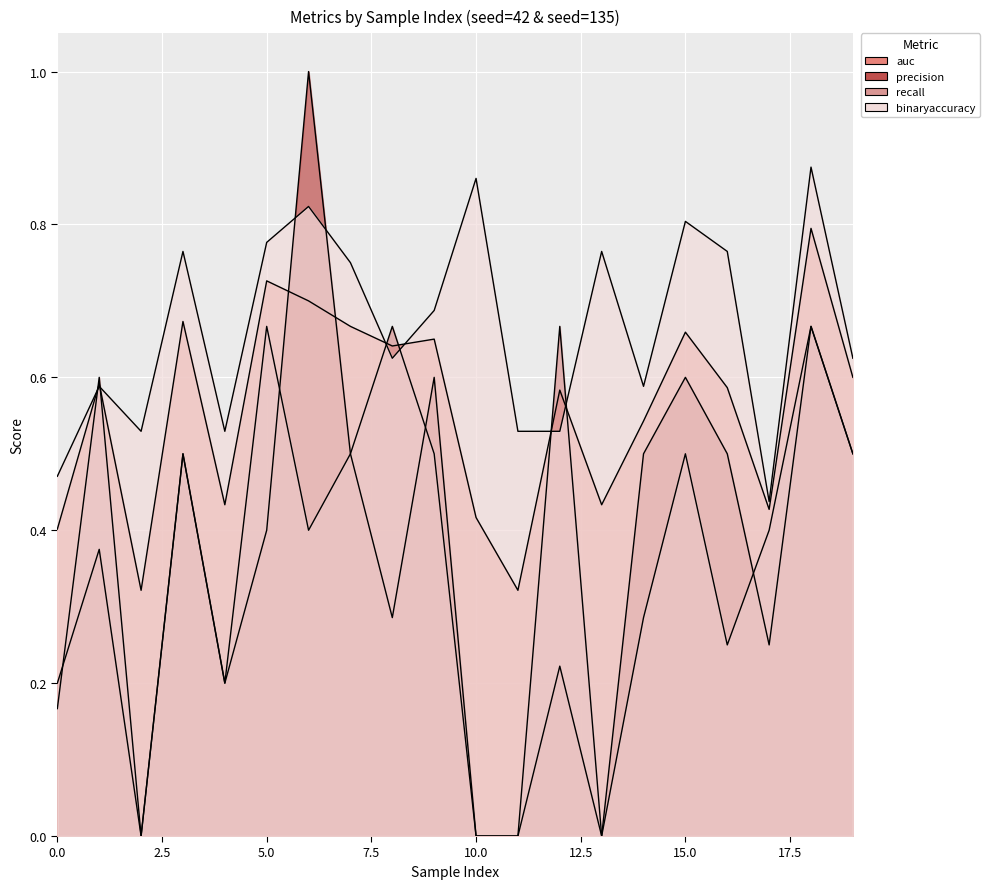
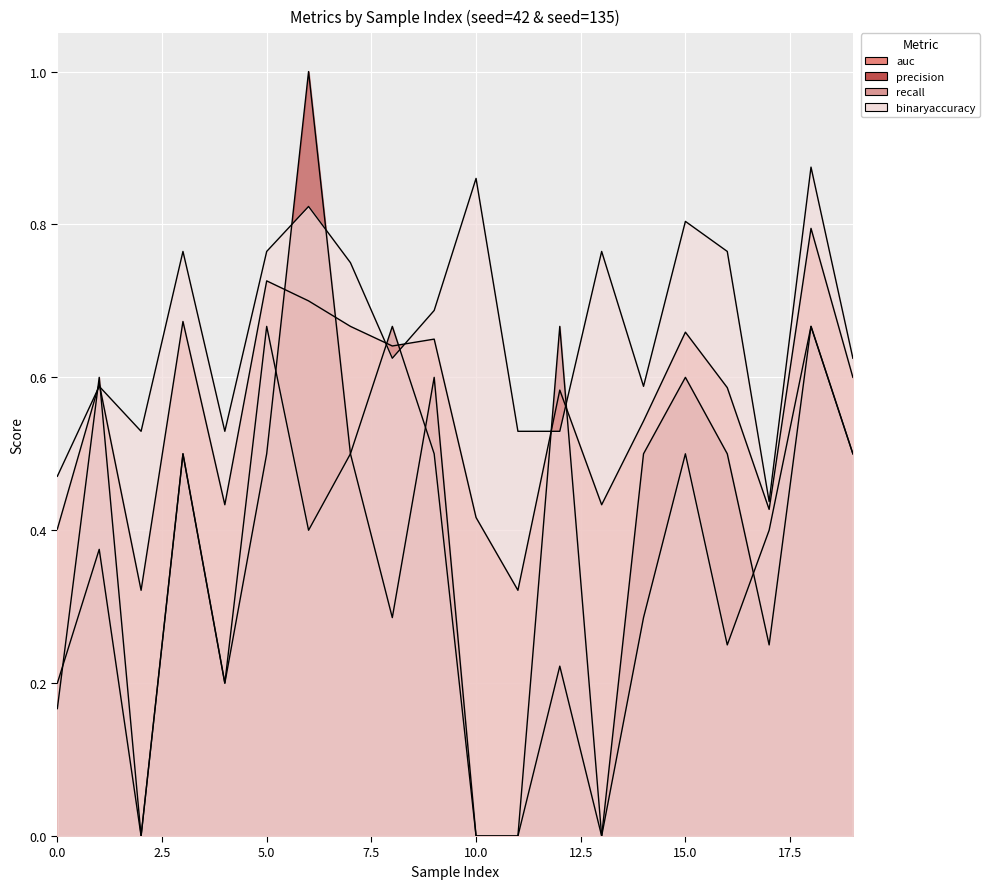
precision, 5.0: 0.4 -> 0.5
binaryaccuracy, 5.0: 0.78 -> 0.76
